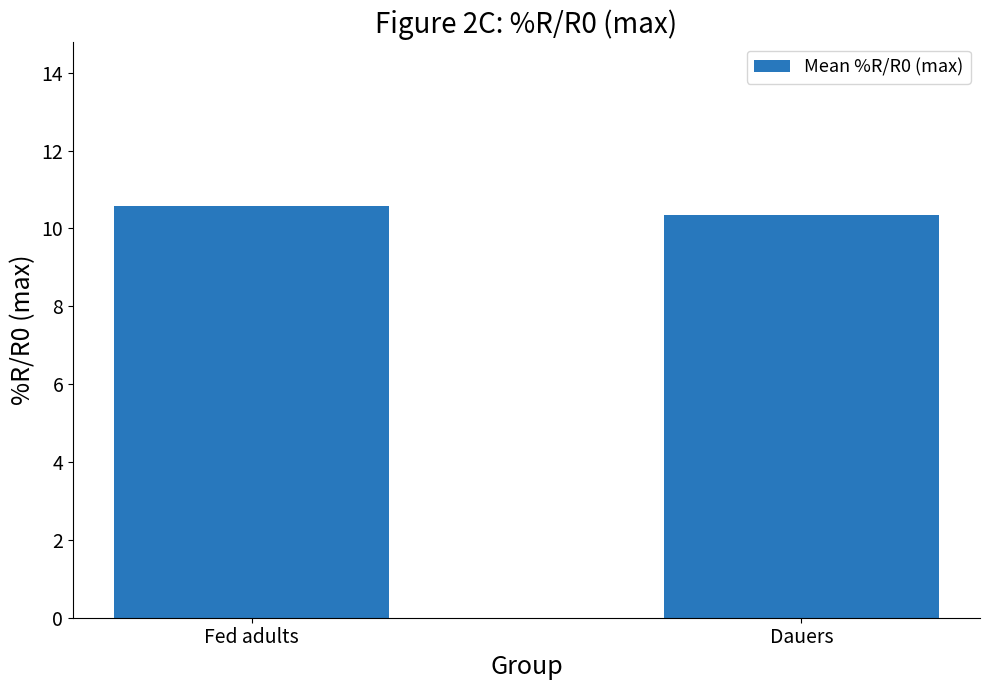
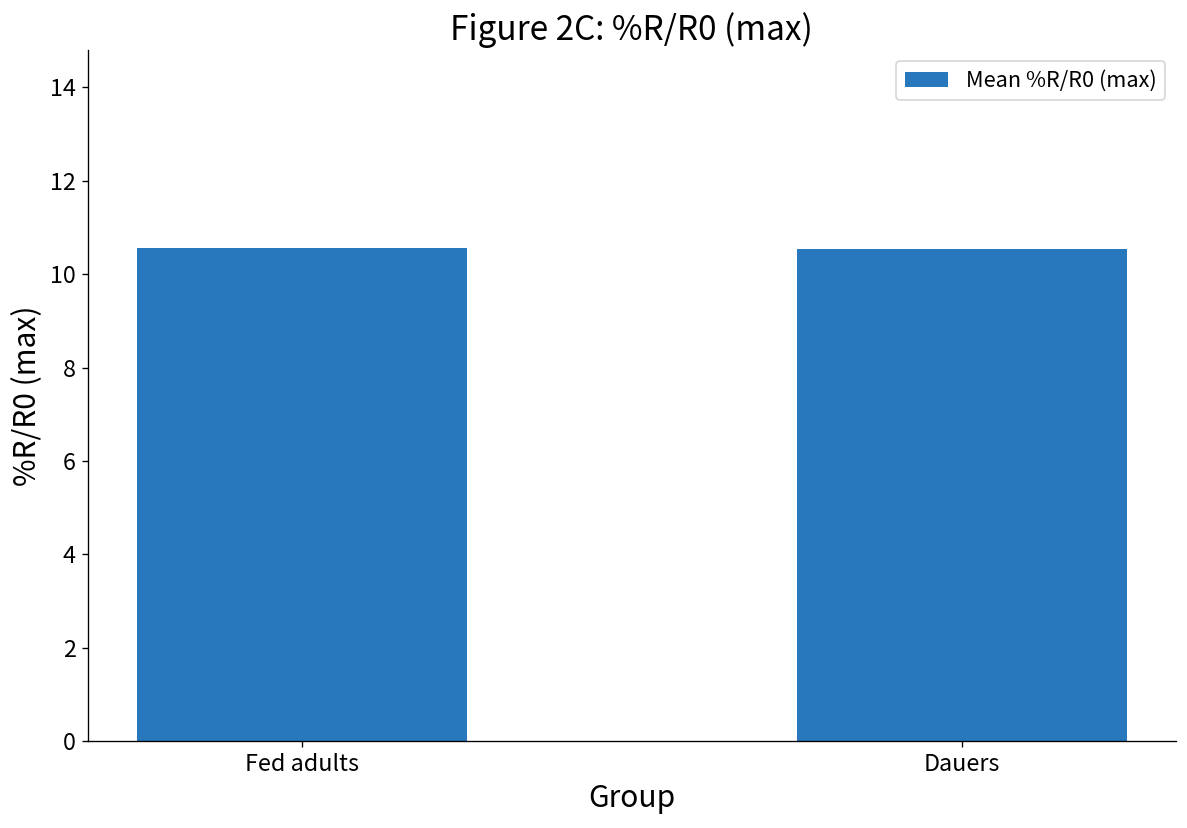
Dauers: 10.3 -> 10.5
